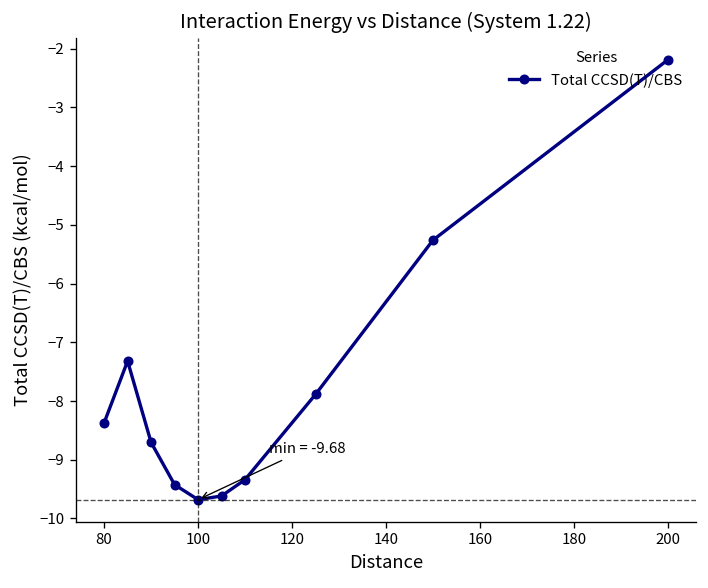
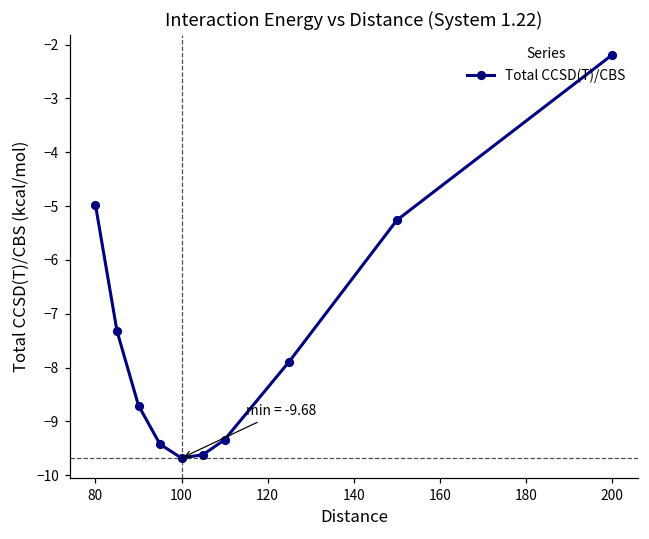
80: -8.4 -> -5.0
